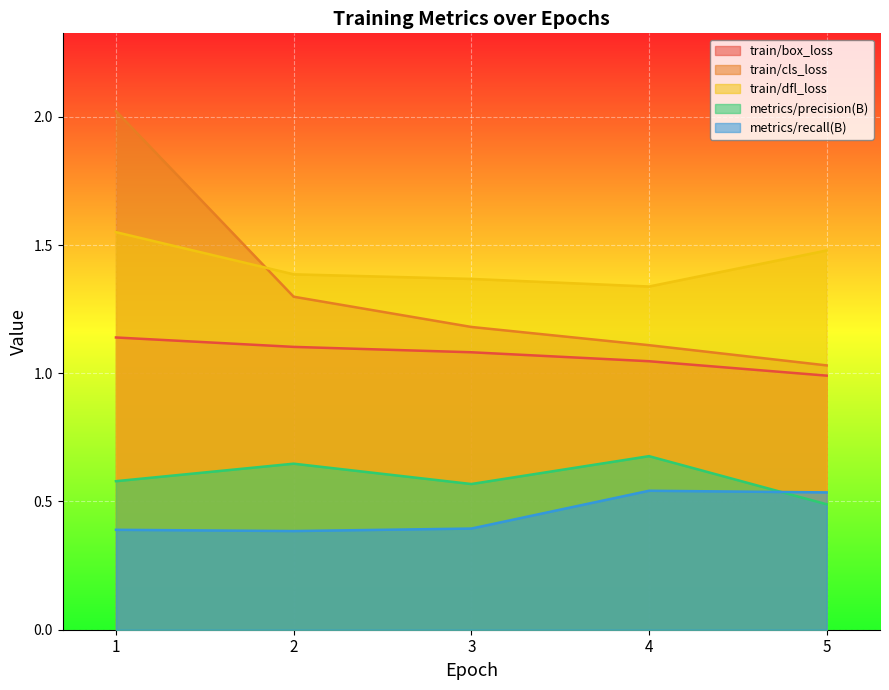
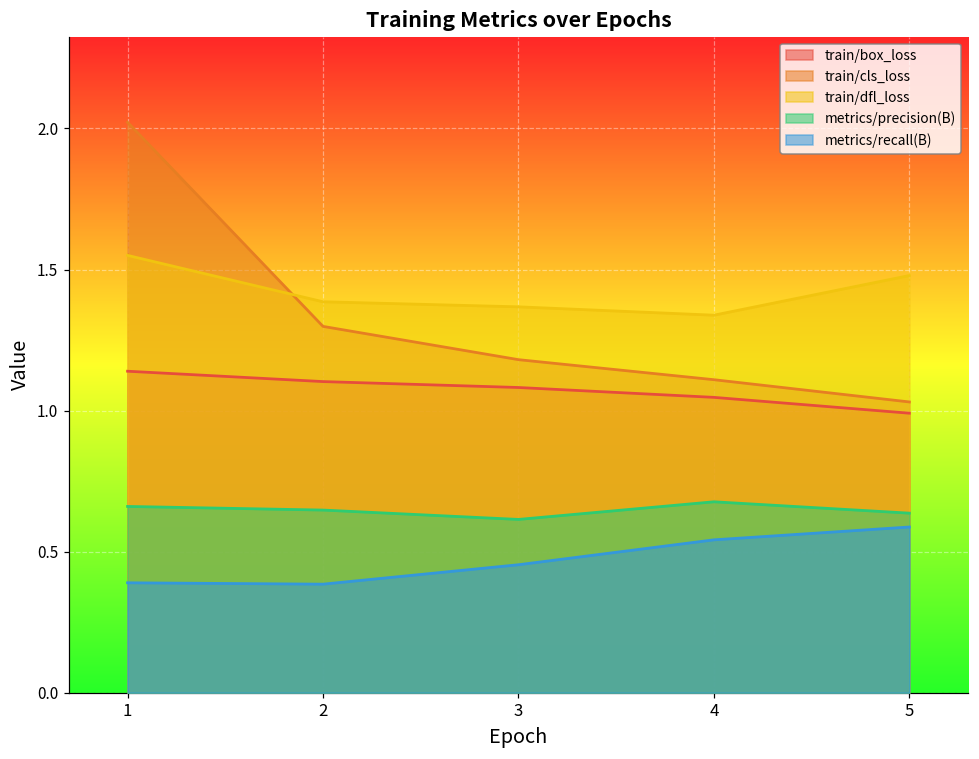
metrics/precision(B), 1: 0.58 -> 0.66
metrics/precision(B), 3: 0.57 -> 0.61
metrics/recall(B), 3: 0.39 -> 0.45
metrics/precision(B), 5: 0.49 -> 0.64
metrics/recall(B), 5: 0.54 -> 0.59
